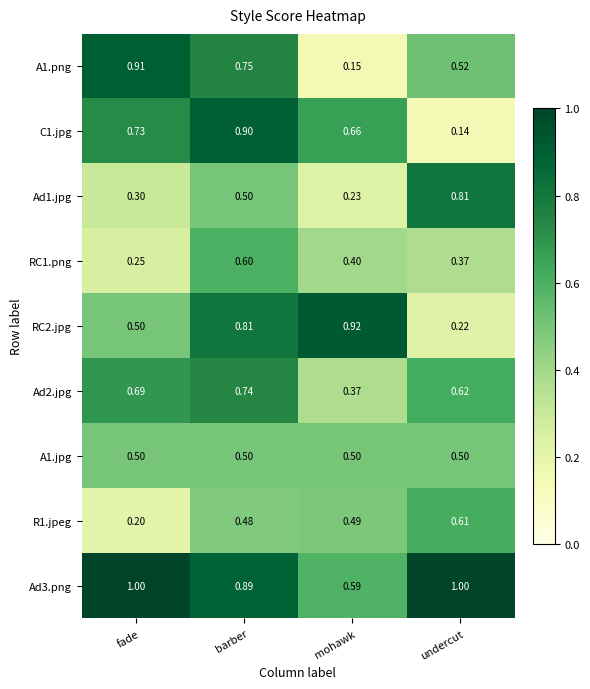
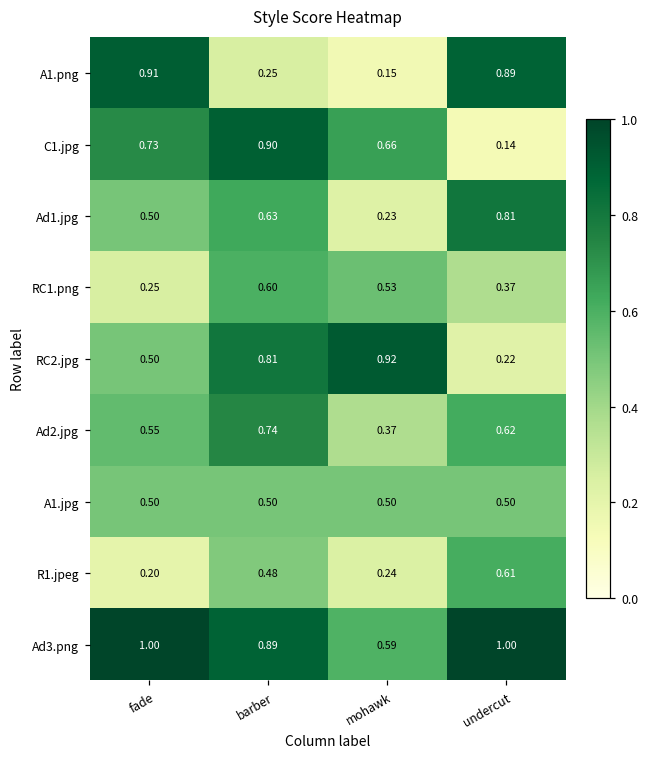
A1.png, barber: 0.75 -> 0.25
A1.png, undercut: 0.52 -> 0.89
Ad1.jpg, fade: 0.30 -> 0.50
Ad1.jpg, barber: 0.50 -> 0.63
RC1.png, mohawk: 0.40 -> 0.53
Ad2.jpg, fade: 0.69 -> 0.55
R1.jpeg, mohawk: 0.49 -> 0.24
